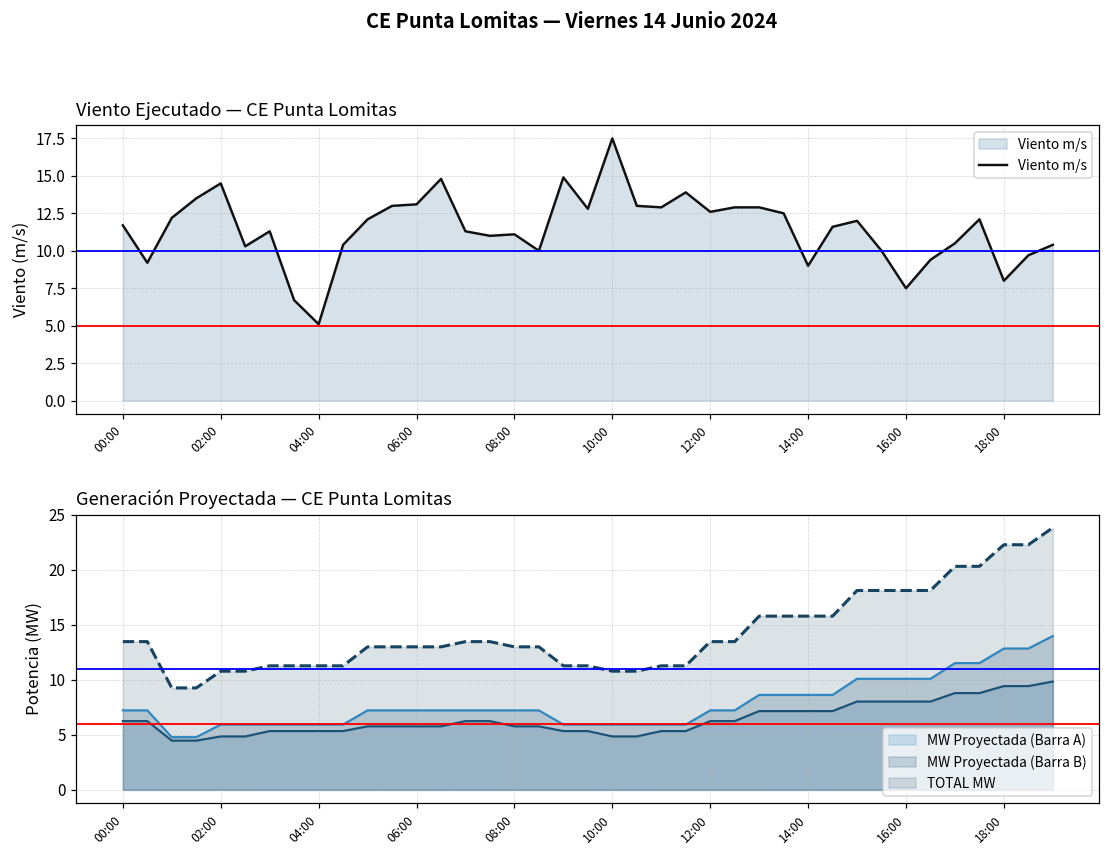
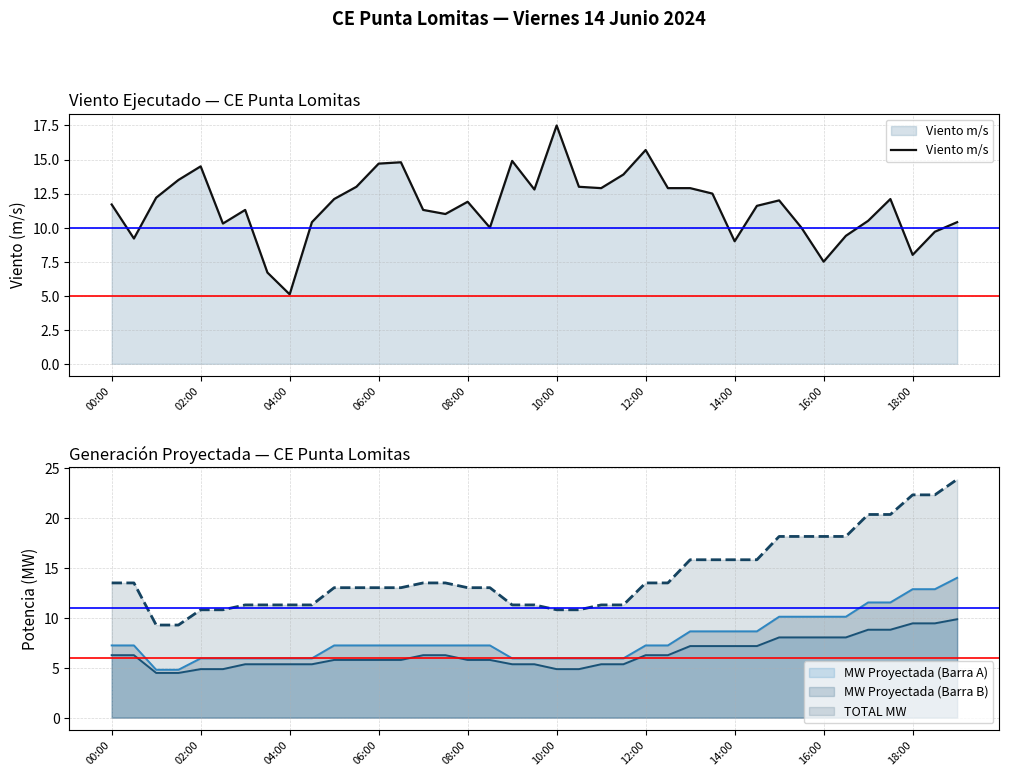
Viento Ejecutado — CE Punta Lomitas, 06:00: 13.1 -> 14.7
Viento Ejecutado — CE Punta Lomitas, 08:00: 11.1 -> 11.9
Viento Ejecutado — CE Punta Lomitas, 12:00: 12.6 -> 15.7
